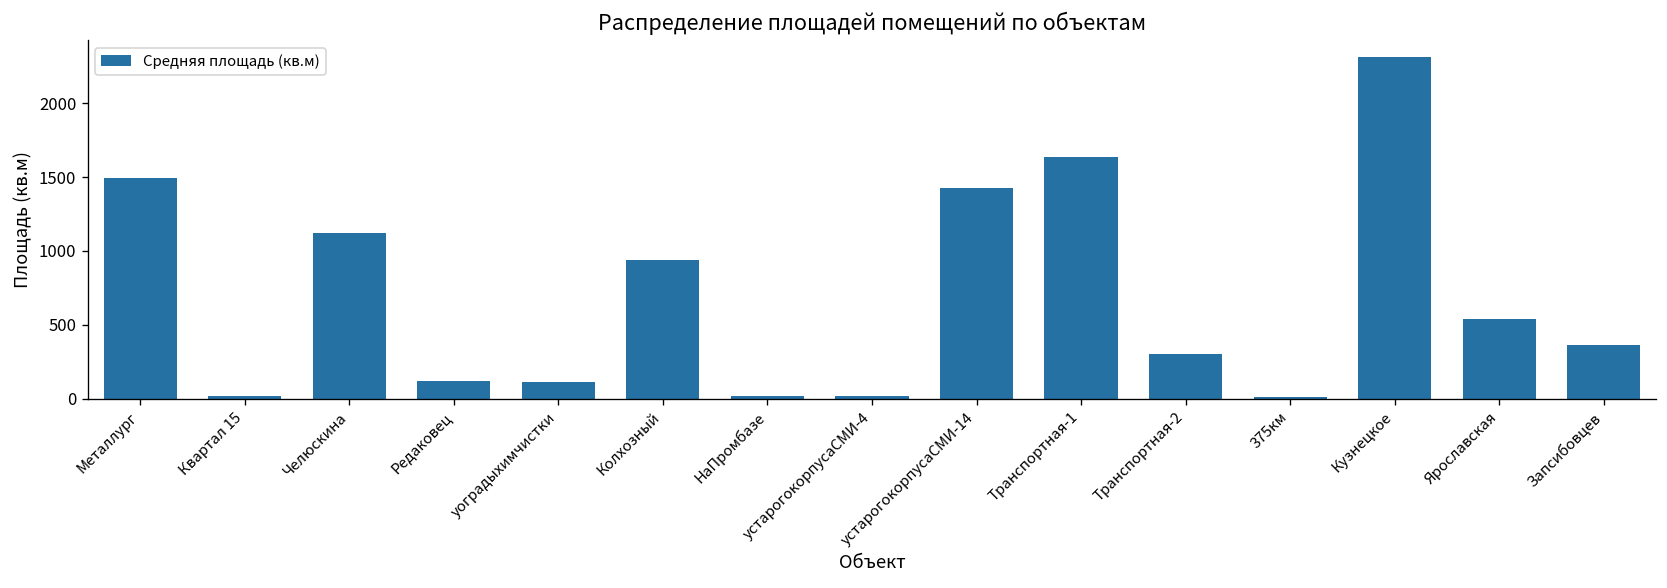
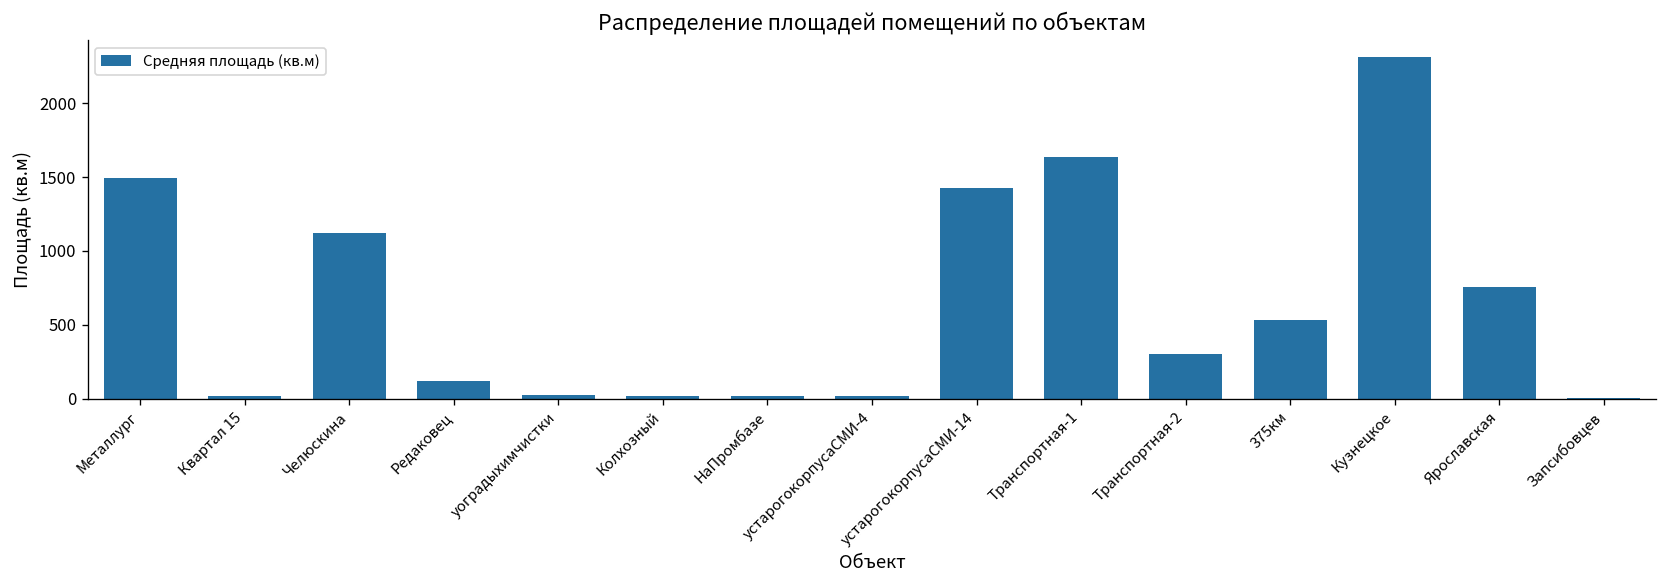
уоградыхимчистки: 110 -> 30
Колхозный: 940 -> 20
375км: 10 -> 530
Ярославская: 540 -> 750
Запсибовцев: 360 -> 0
